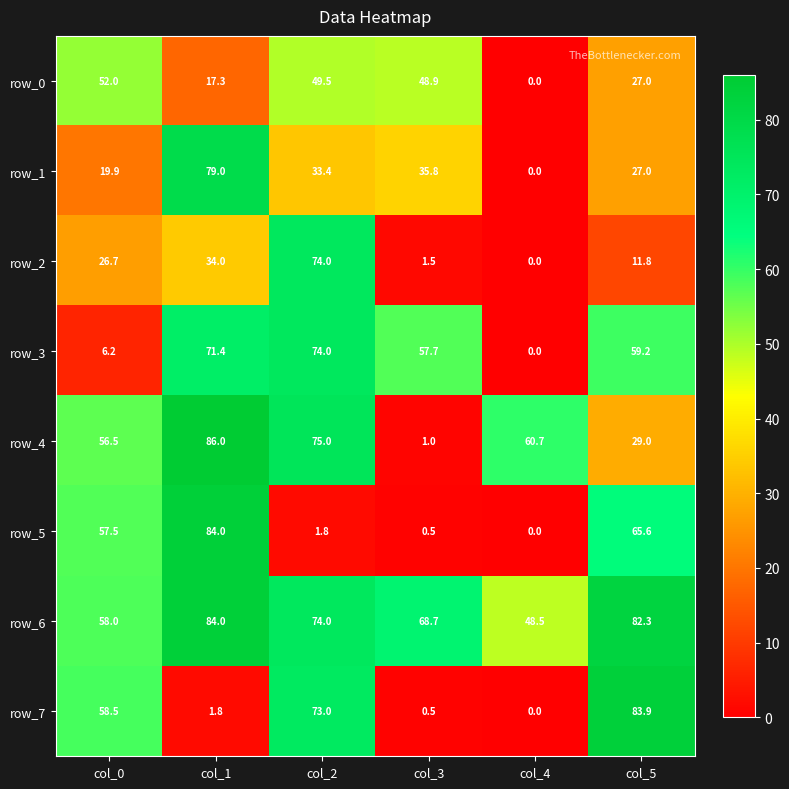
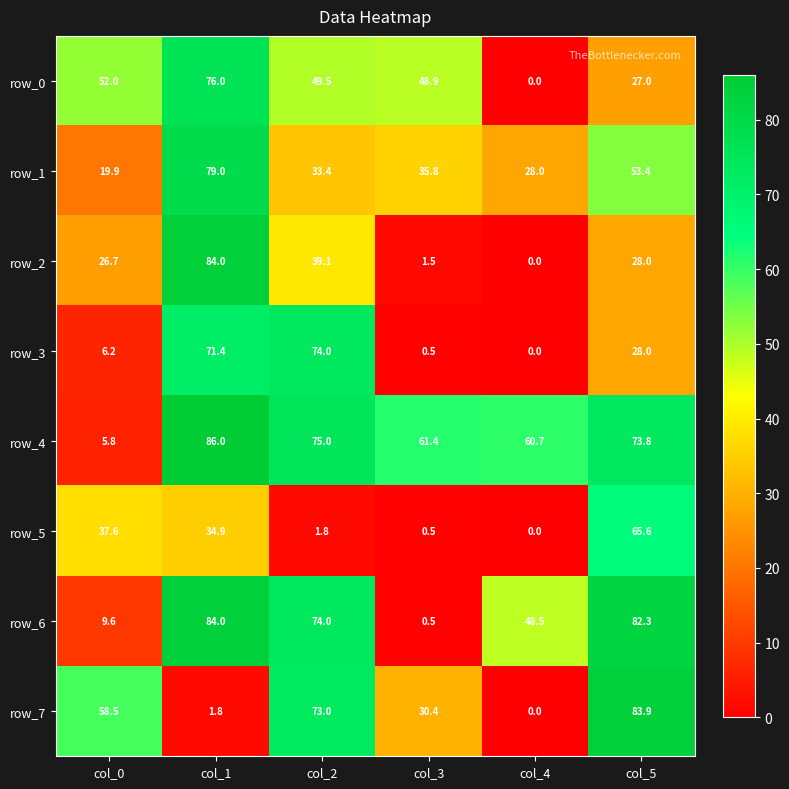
row_0, col_1: 17.3 -> 76.0
row_1, col_4: 0.0 -> 28.0
row_1, col_5: 27.0 -> 53.4
row_2, col_1: 34.0 -> 84.0
row_2, col_2: 74.0 -> 39.1
row_2, col_5: 11.8 -> 28.0
row_3, col_3: 57.7 -> 0.5
row_3, col_5: 59.2 -> 28.0
row_4, col_0: 56.5 -> 5.8
row_4, col_3: 1.0 -> 61.4
row_4, col_5: 29.0 -> 73.8
row_5, col_0: 57.5 -> 37.6
row_5, col_1: 84.0 -> 34.9
row_6, col_0: 58.0 -> 9.6
row_6, col_3: 68.7 -> 0.5
row_7, col_3: 0.5 -> 30.4
